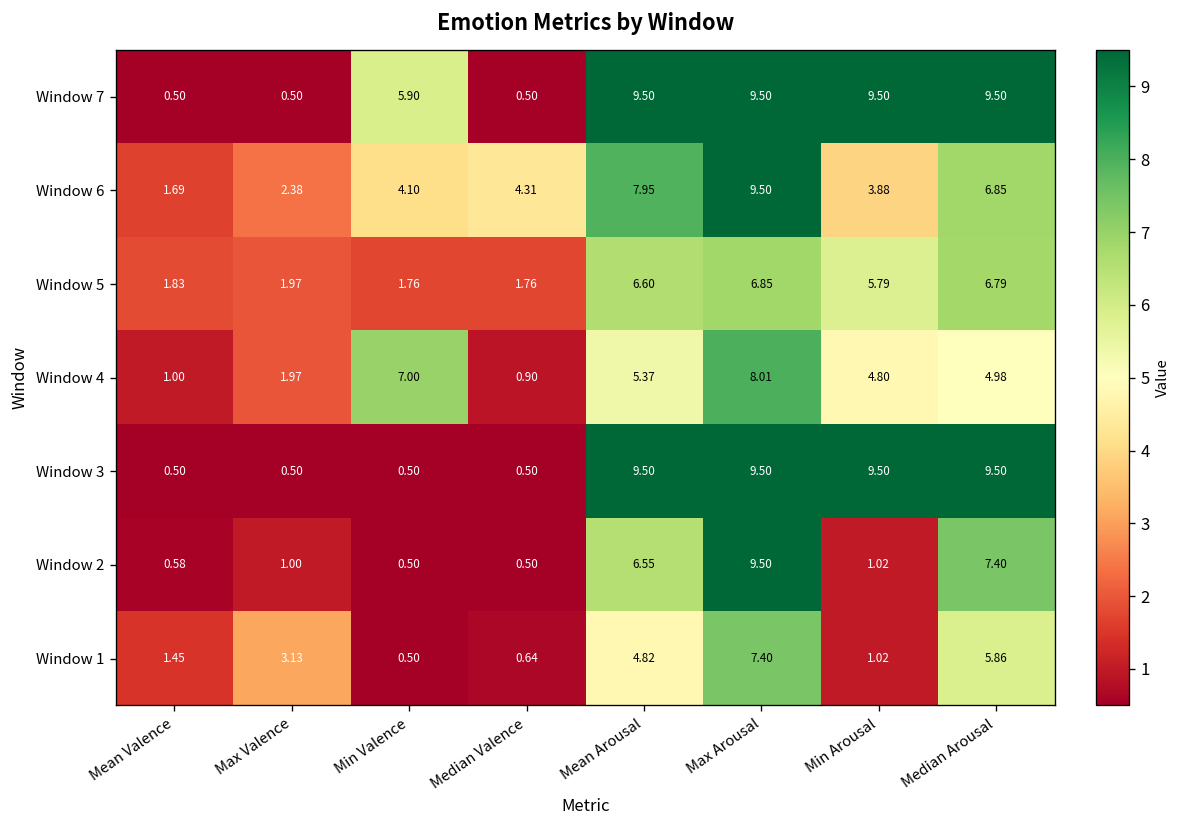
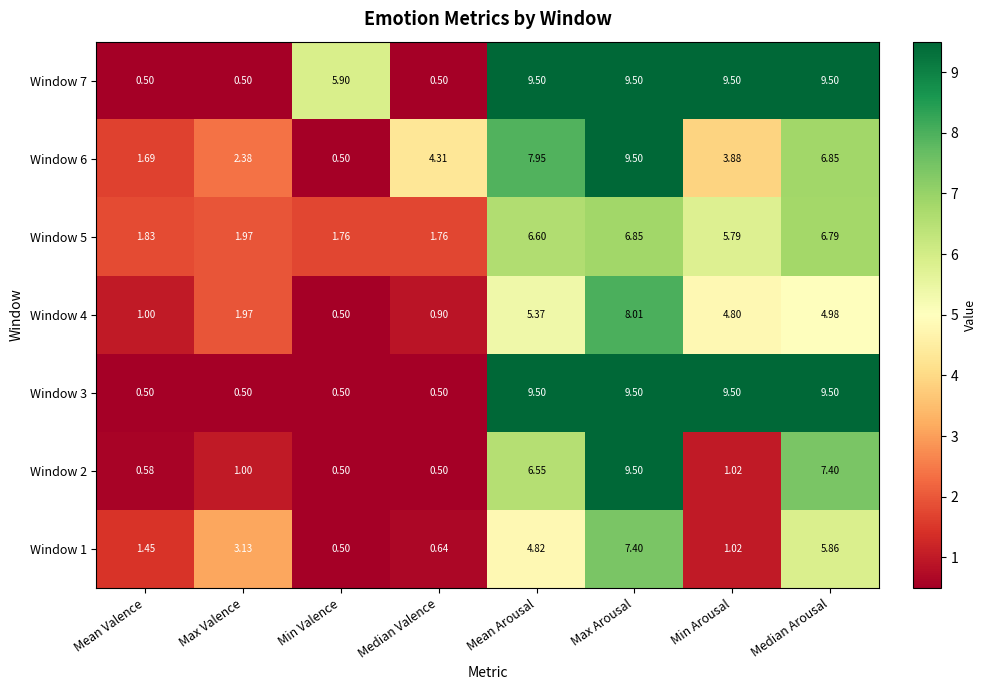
Window 6, Min Valence: 4.10 -> 0.50
Window 4, Min Valence: 7.00 -> 0.50
